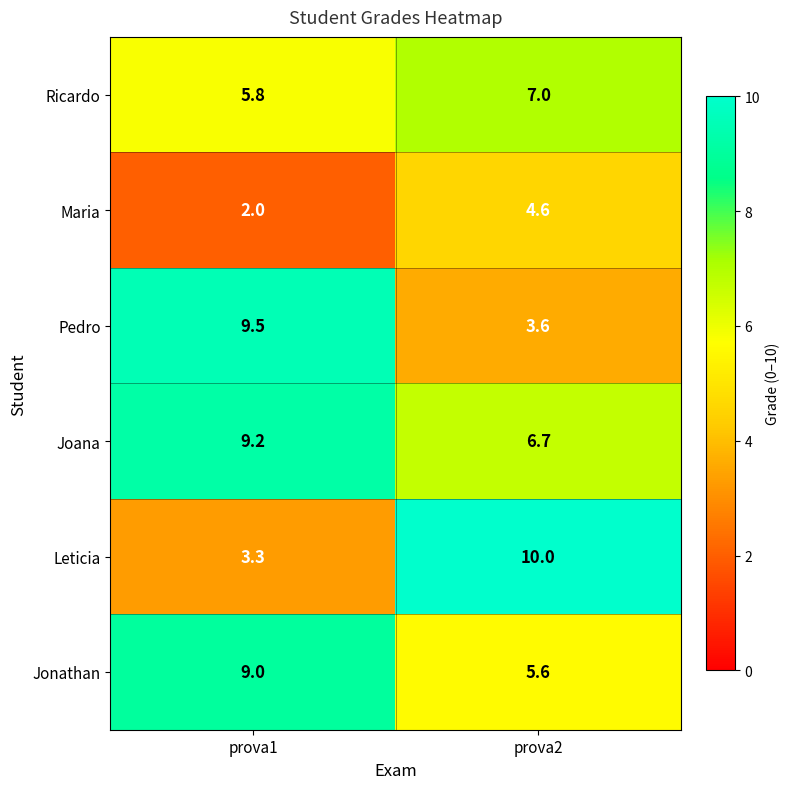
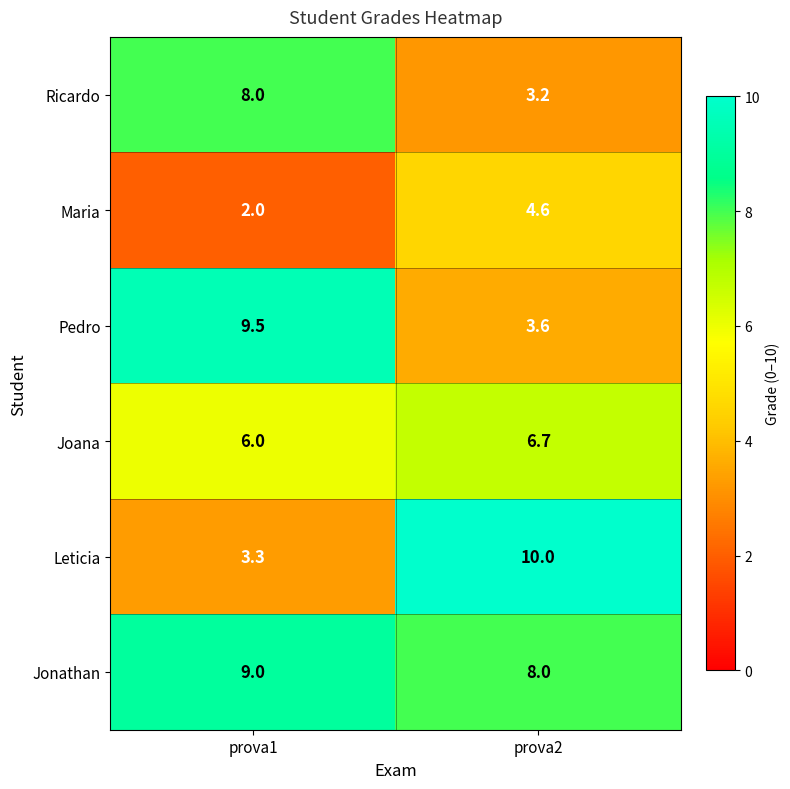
Ricardo, prova1: 5.8 -> 8.0
Ricardo, prova2: 7.0 -> 3.2
Joana, prova1: 9.2 -> 6.0
Jonathan, prova2: 5.6 -> 8.0
